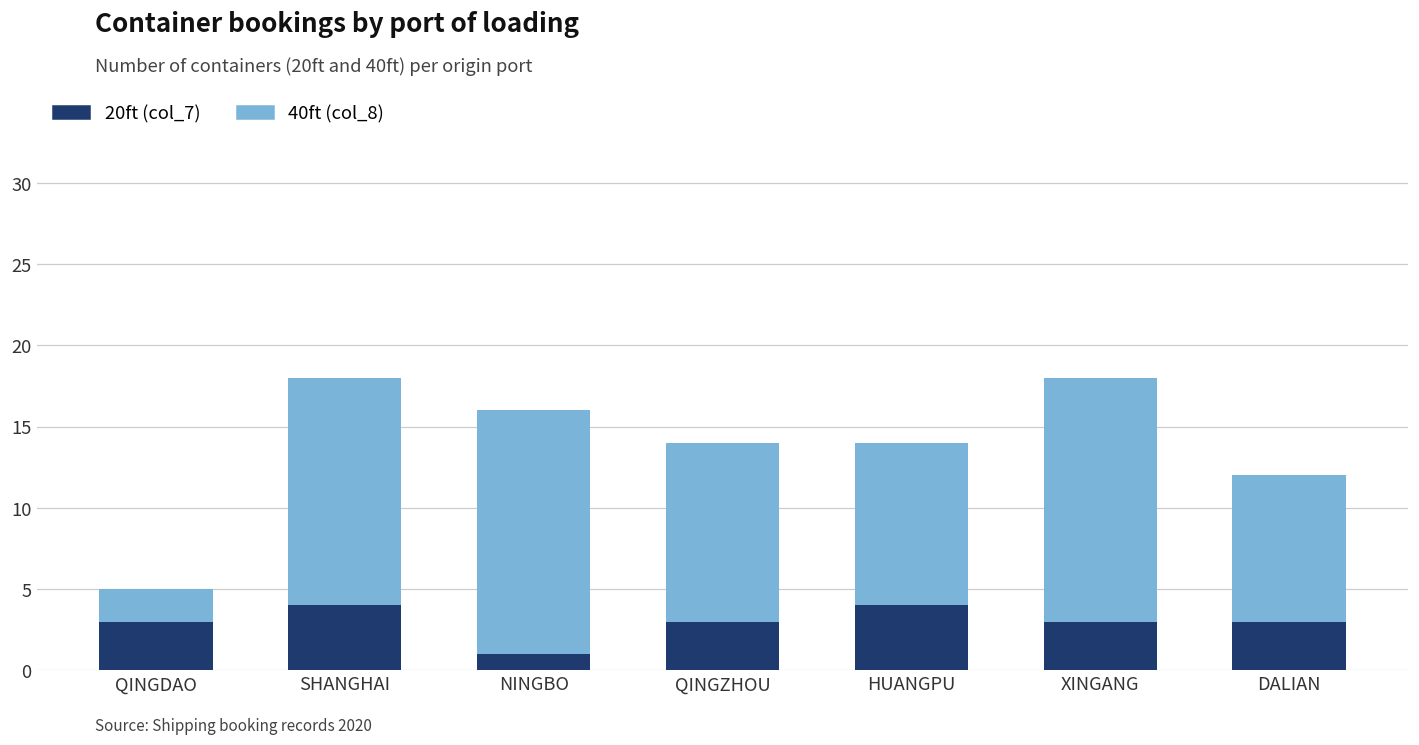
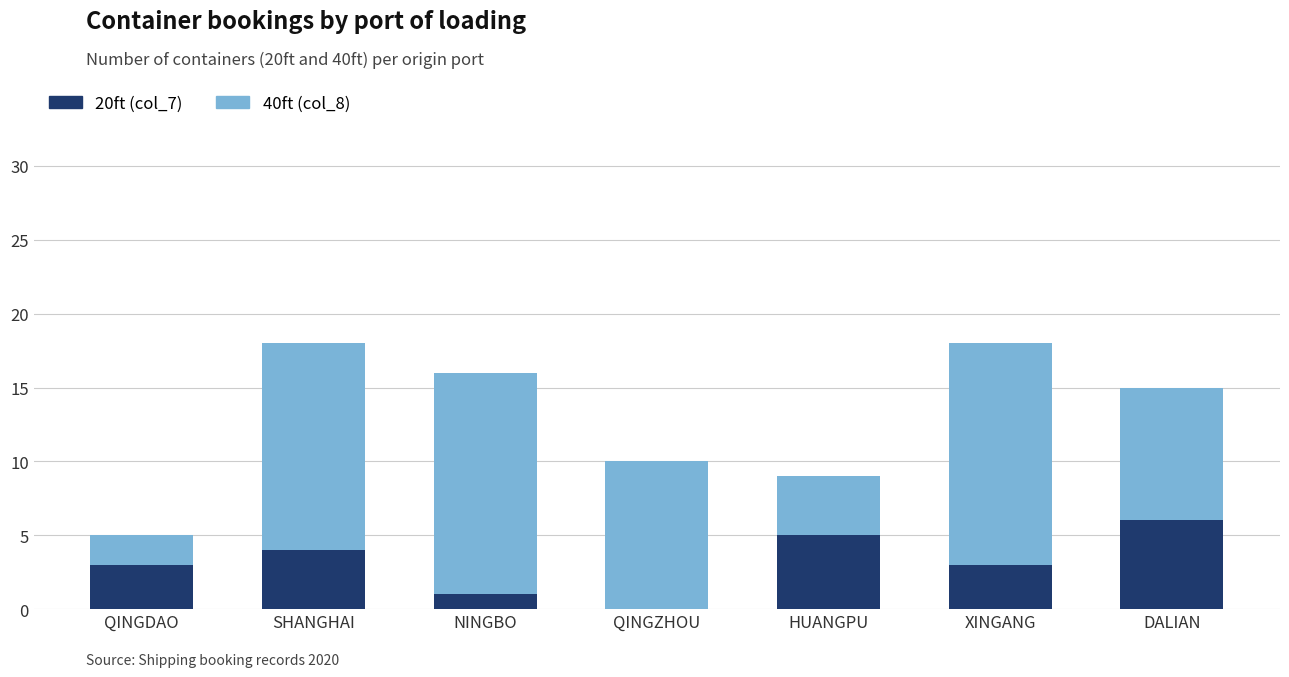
20ft (col_7), QINGZHOU: 3 -> 0
40ft (col_8), QINGZHOU: 11 -> 10
20ft (col_7), HUANGPU: 4 -> 5
40ft (col_8), HUANGPU: 10 -> 4
20ft (col_7), DALIAN: 3 -> 6
